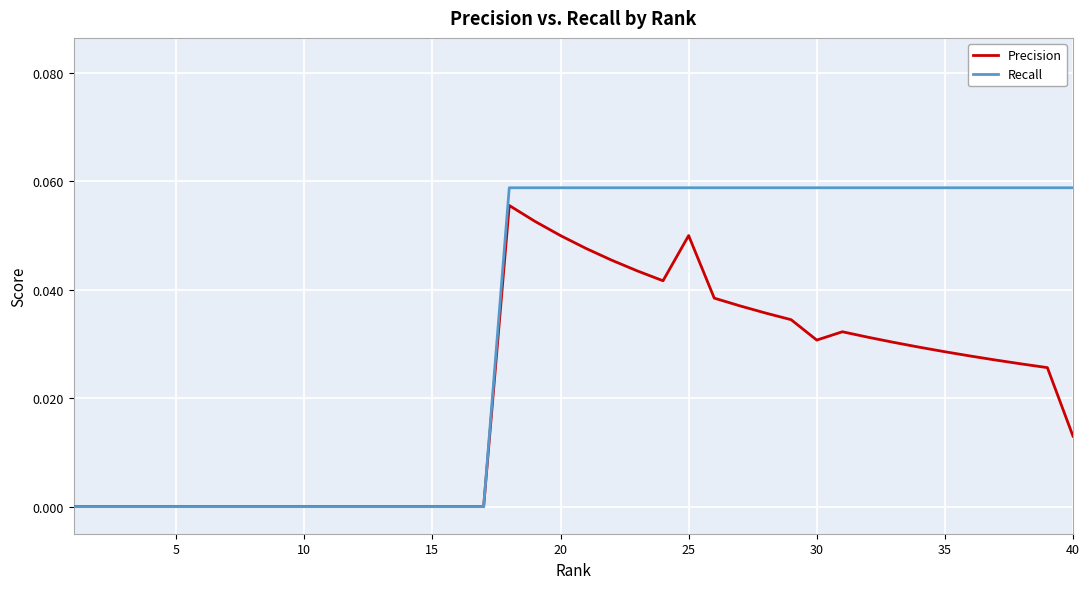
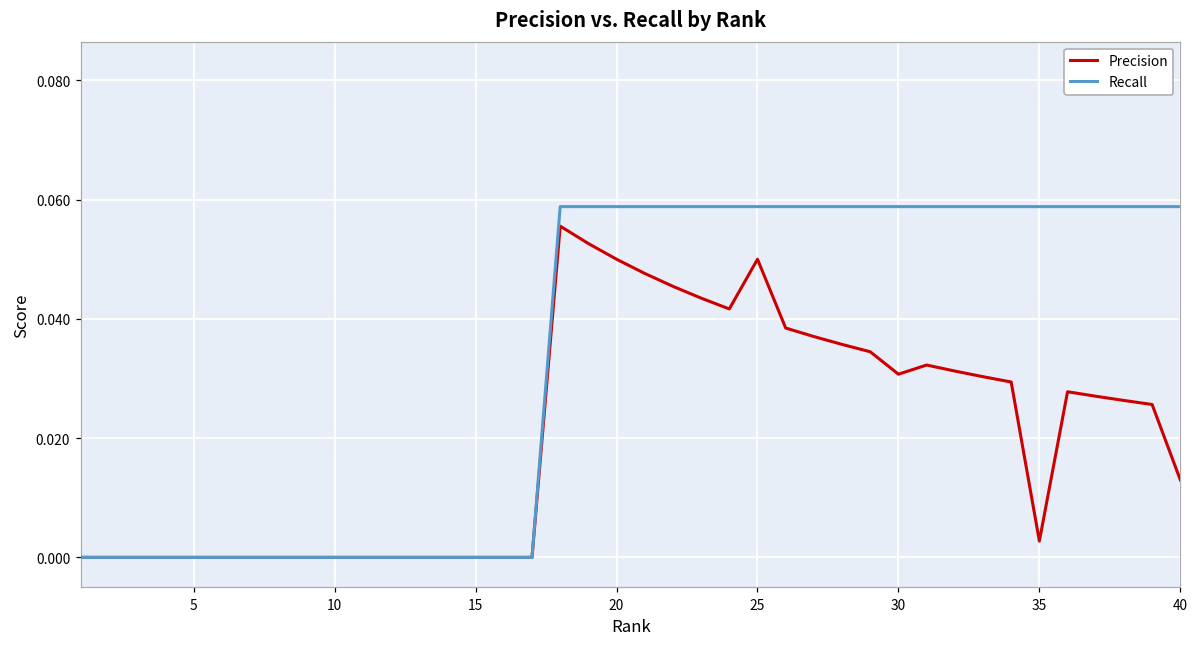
Precision, 35: 0.029 -> 0.003
